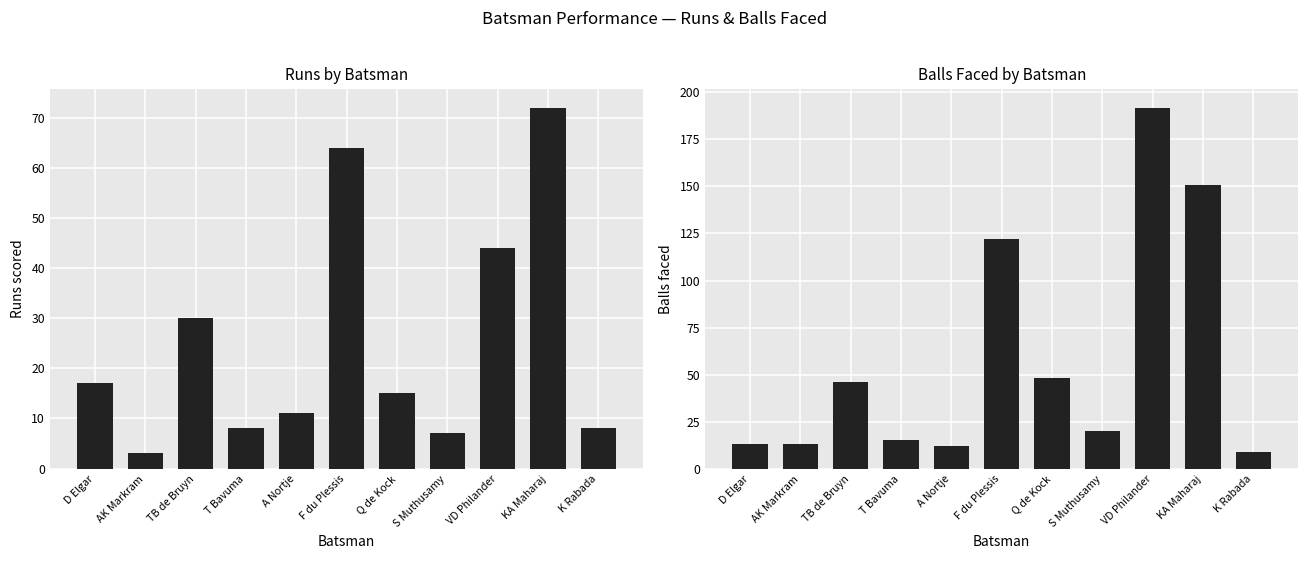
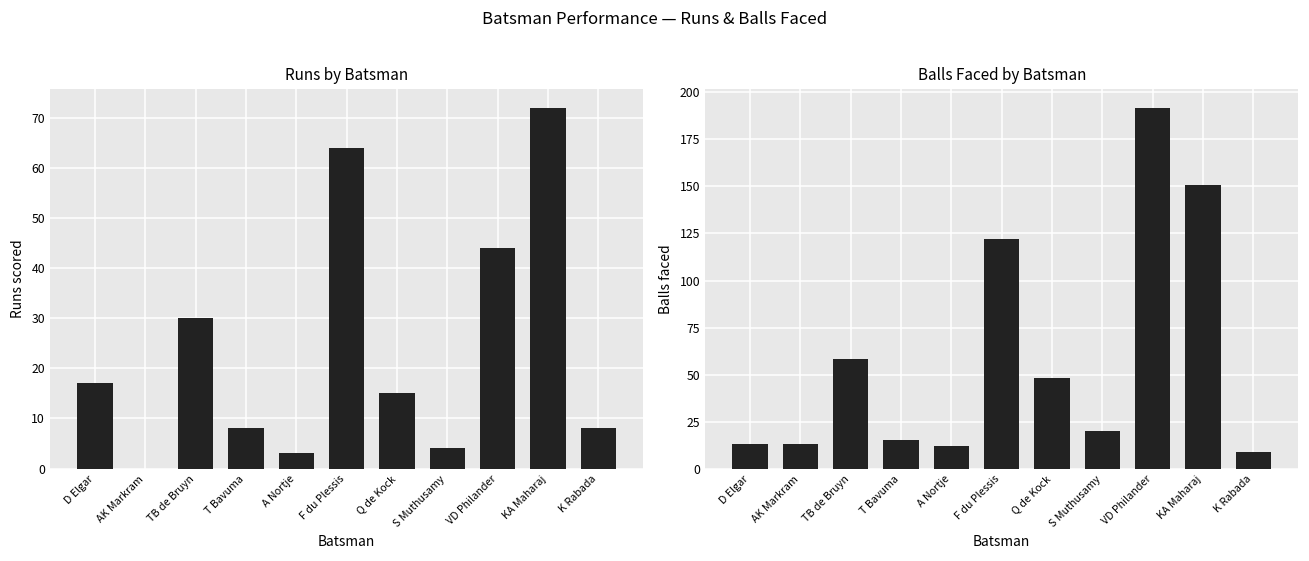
Runs by Batsman, AK Markram: 3 -> 0
Runs by Batsman, A Nortje: 11 -> 3
Runs by Batsman, S Muthusamy: 7 -> 4
Balls Faced by Batsman, TB de Bruyn: 46 -> 58
